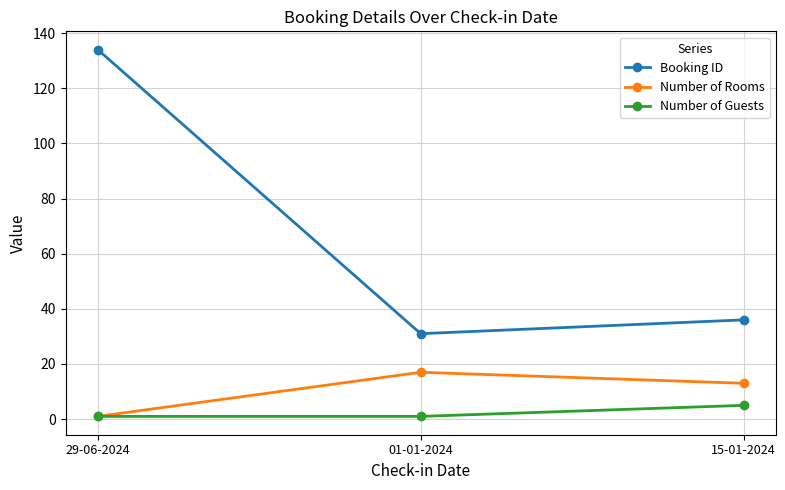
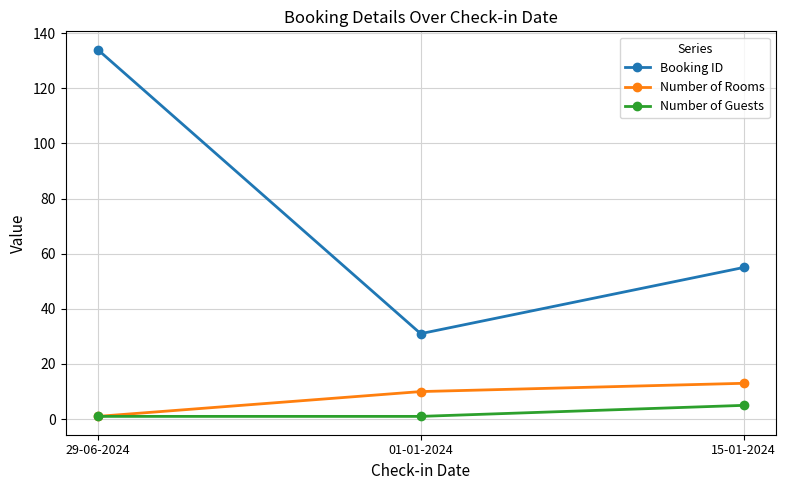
Number of Rooms, 01-01-2024: 17 -> 10
Booking ID, 15-01-2024: 36 -> 55
